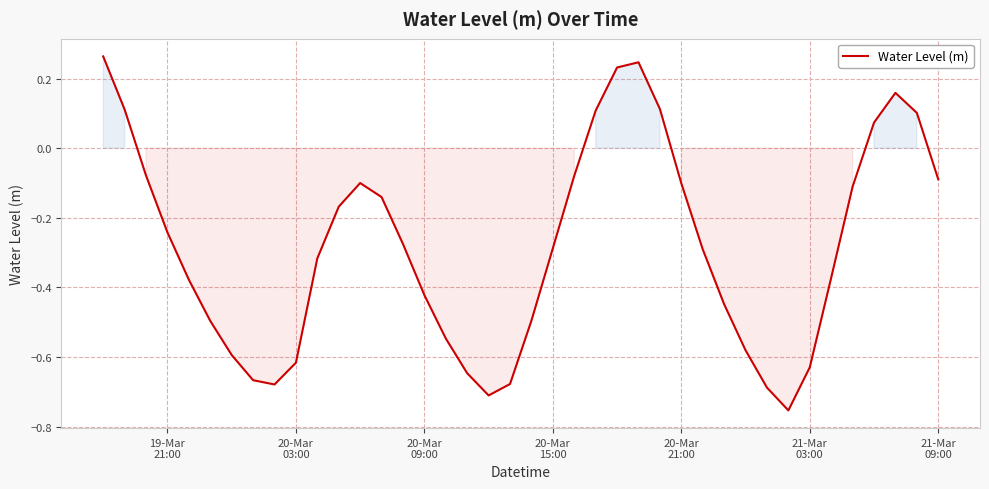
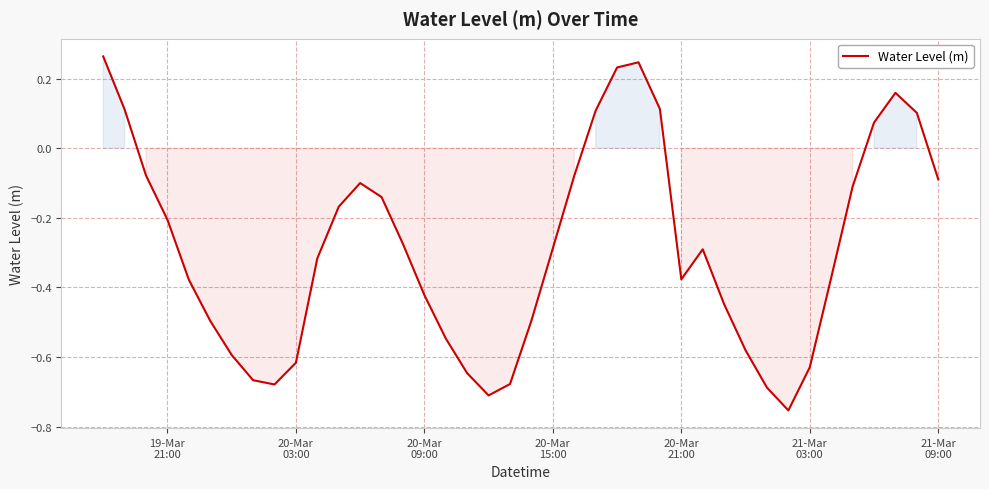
19-Mar 21:00: -0.24 -> -0.21
20-Mar 21:00: -0.10 -> -0.38
